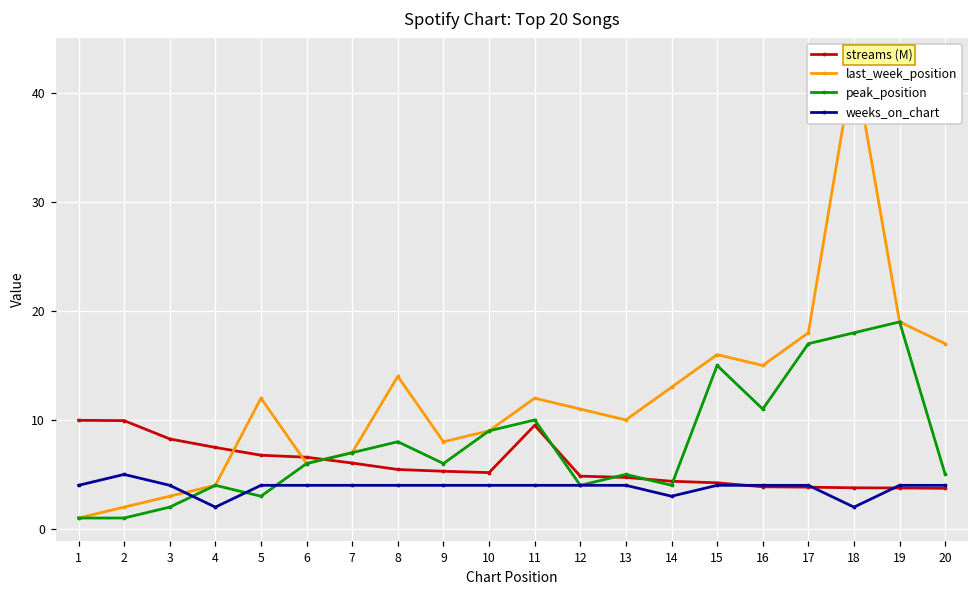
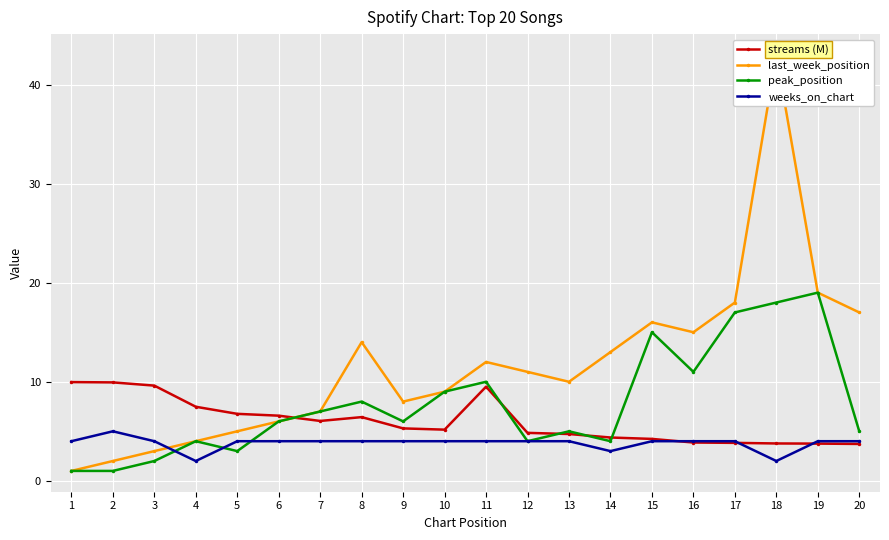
streams (M), 3: 8 -> 10
last_week_position, 5: 12 -> 5
streams (M), 8: 5 -> 6
